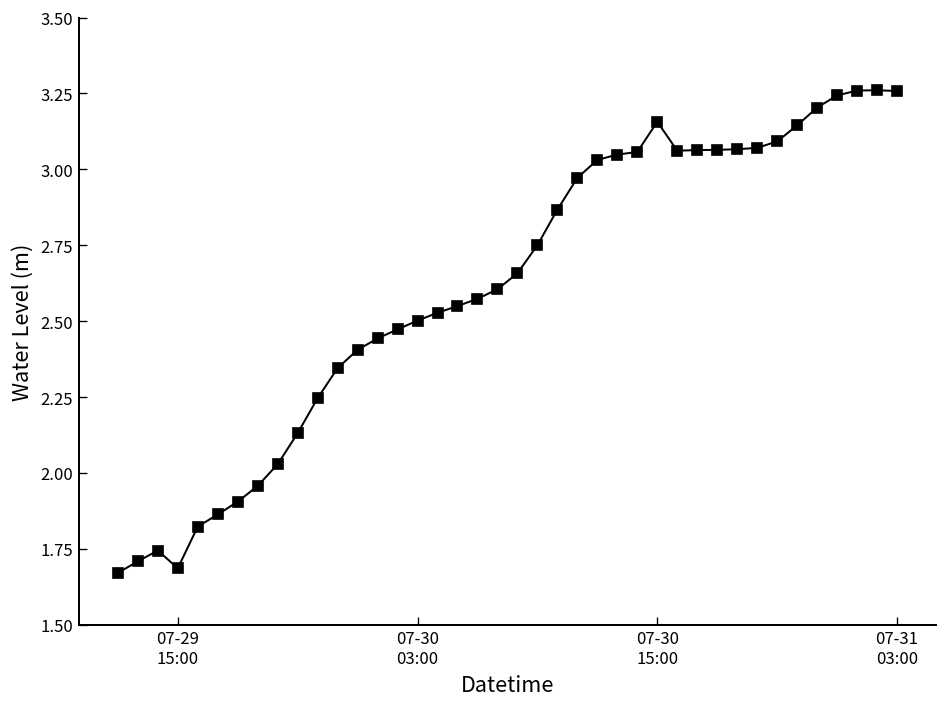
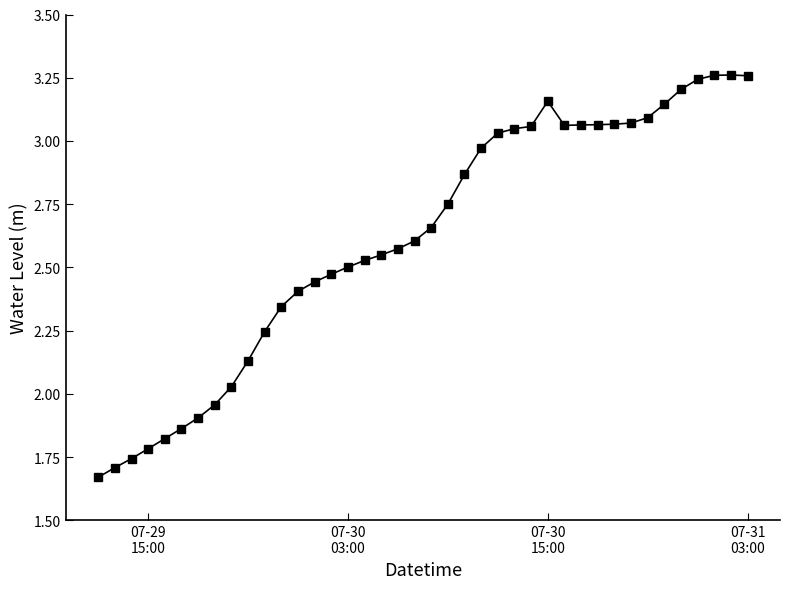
07-29 15:00: 1.69 -> 1.78
